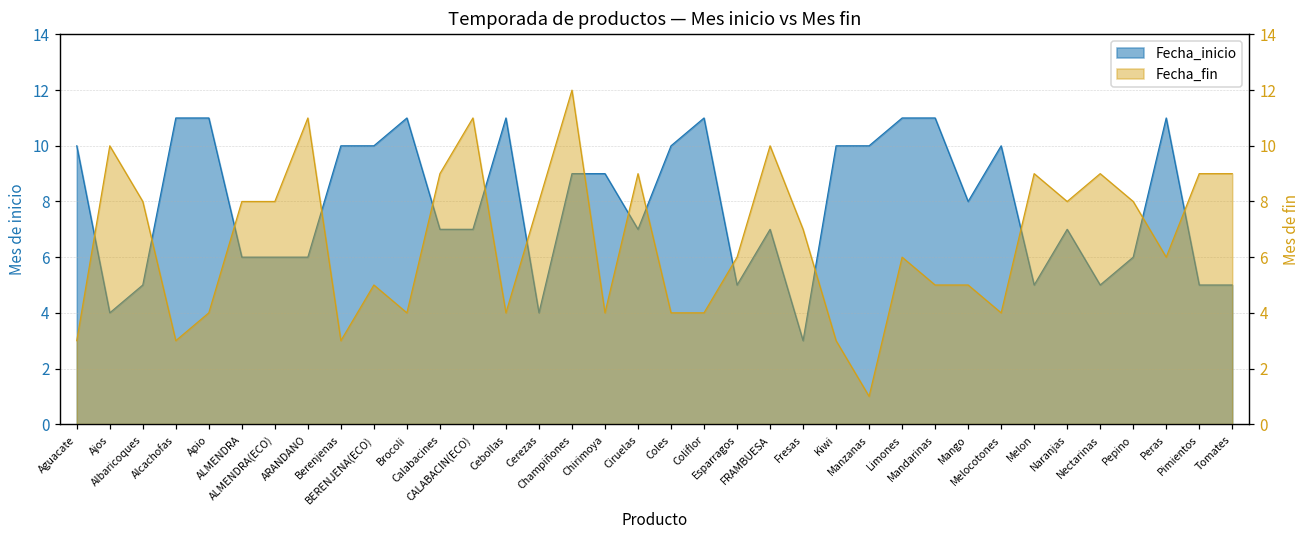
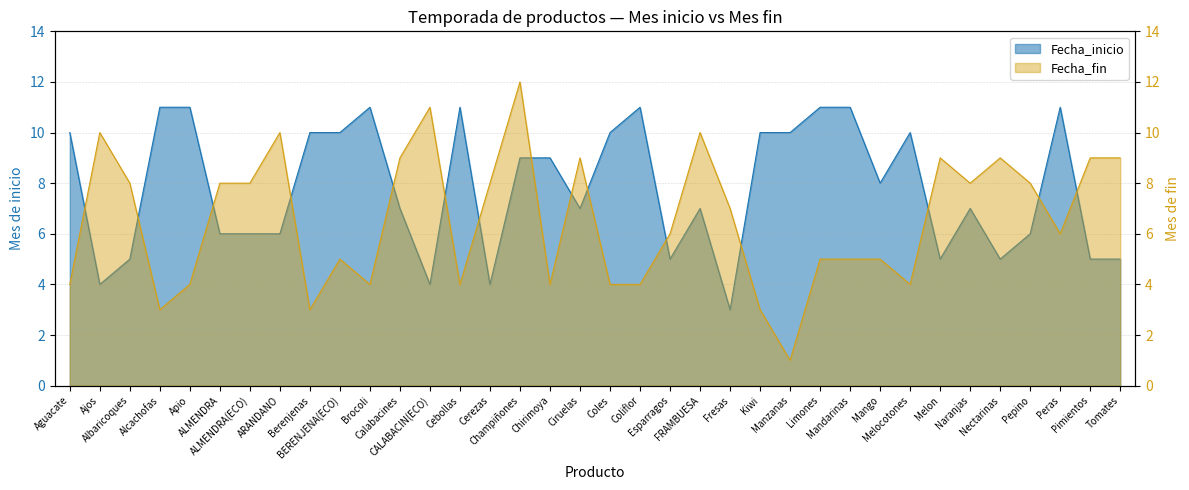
Fecha_inicio, CALABACIN(ECO): 7 -> 4
Fecha_fin, Aguacate: 3 -> 4
Fecha_fin, ARANDANO: 11 -> 10
Fecha_fin, Limones: 6 -> 5
